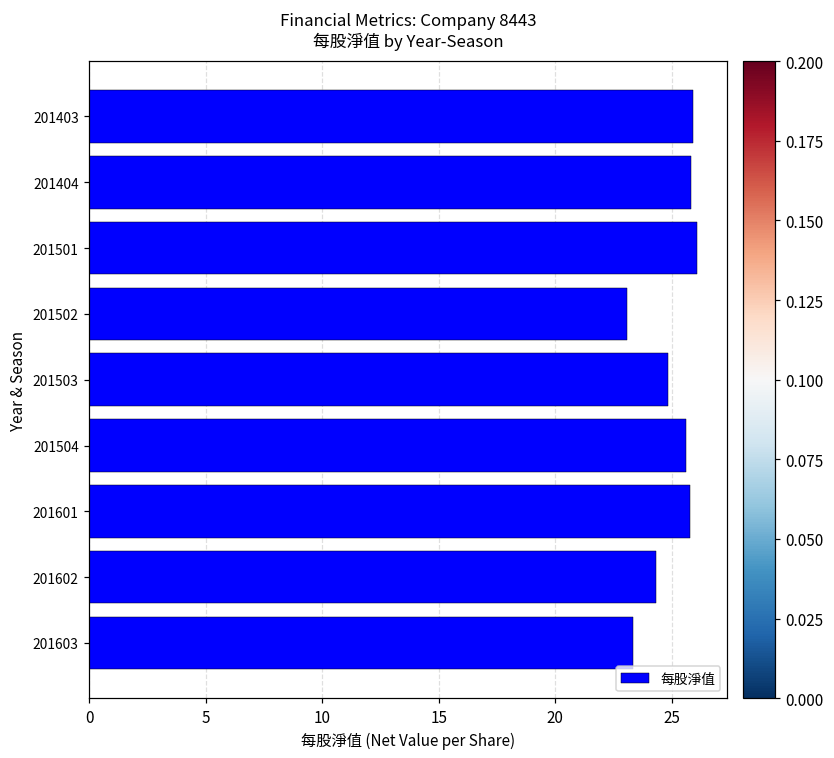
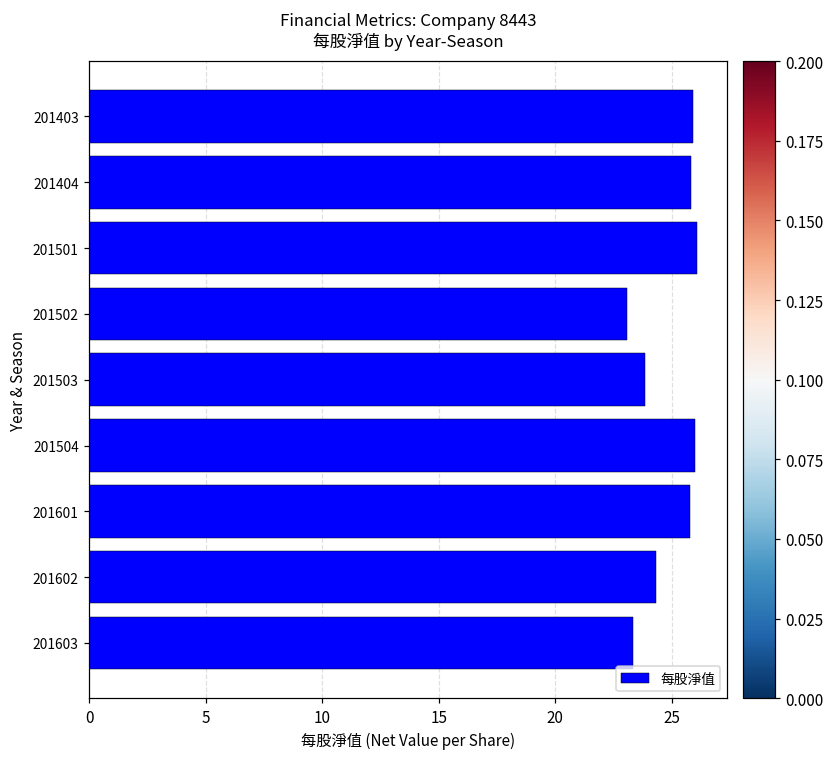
201503: 24.8 -> 23.9
201504: 25.6 -> 26.0
